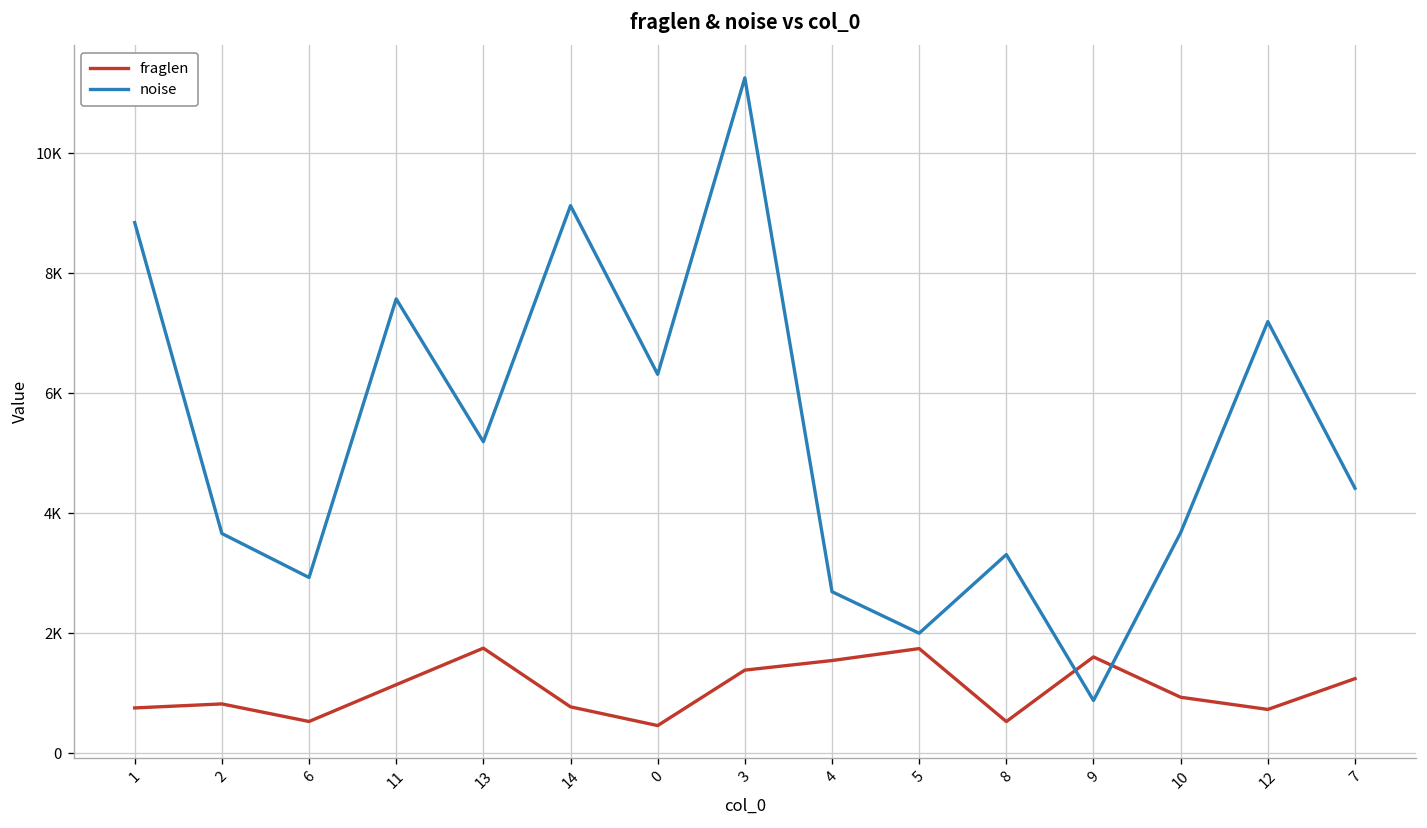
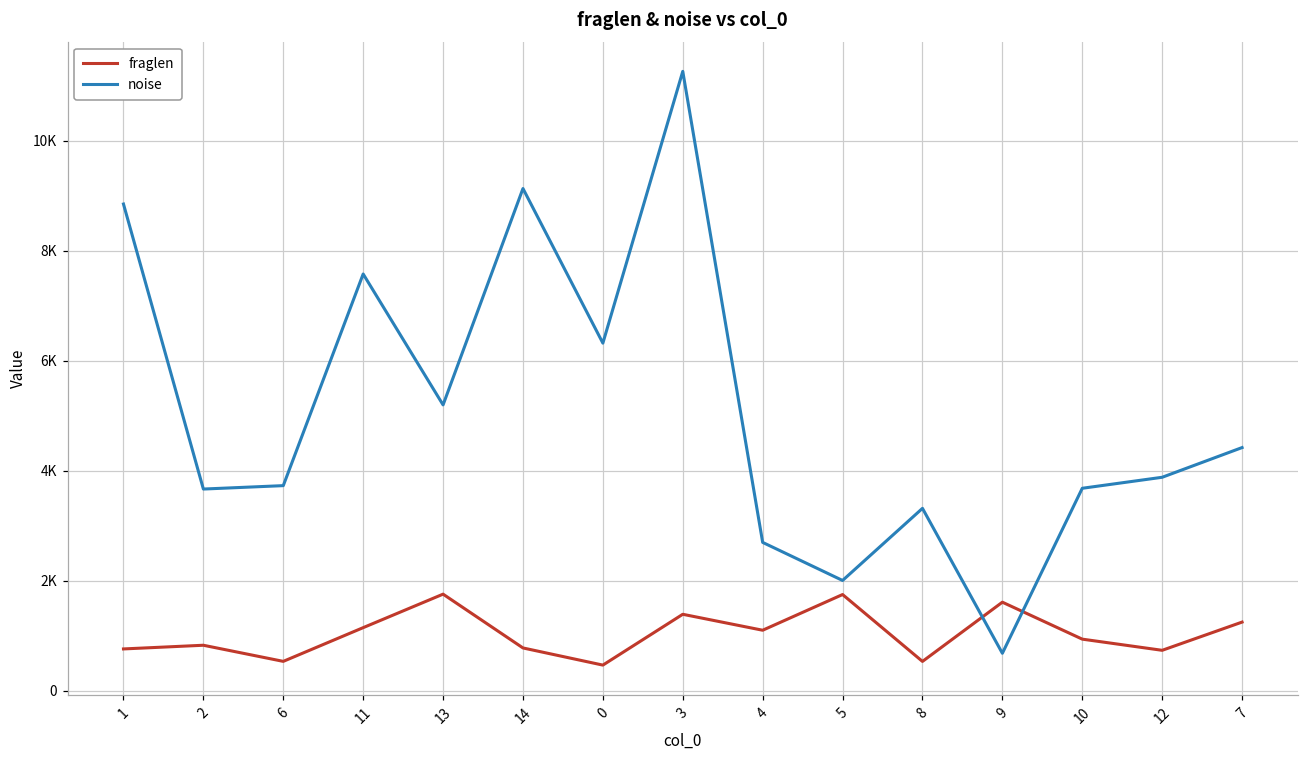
noise, 6: 2900 -> 3700
fraglen, 4: 1500 -> 1100
noise, 9: 900 -> 700
noise, 12: 7200 -> 3900
